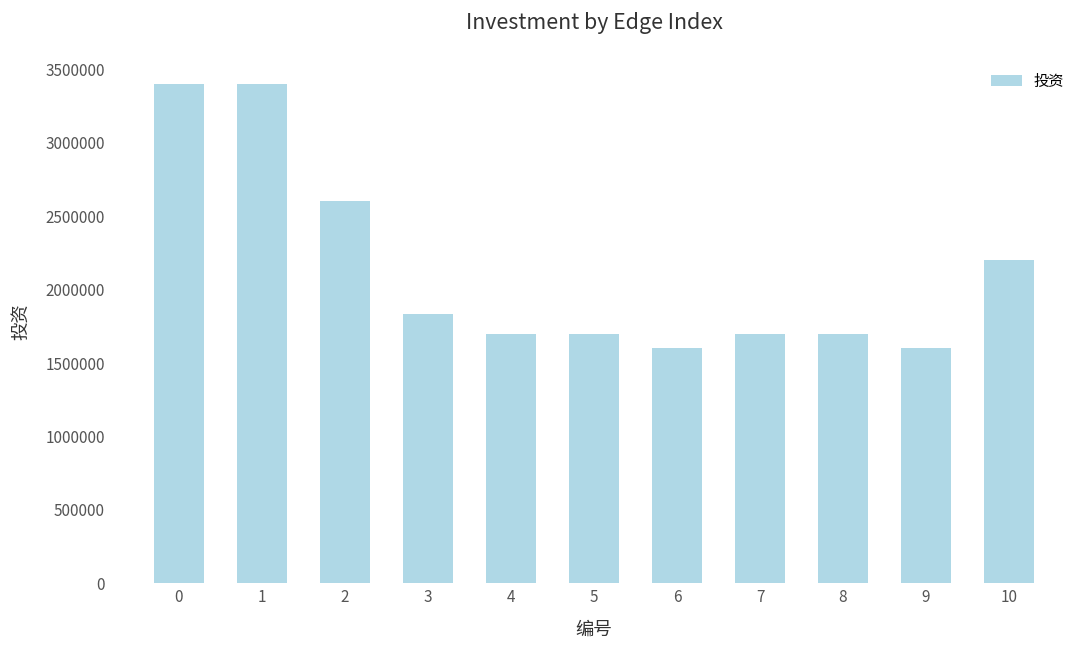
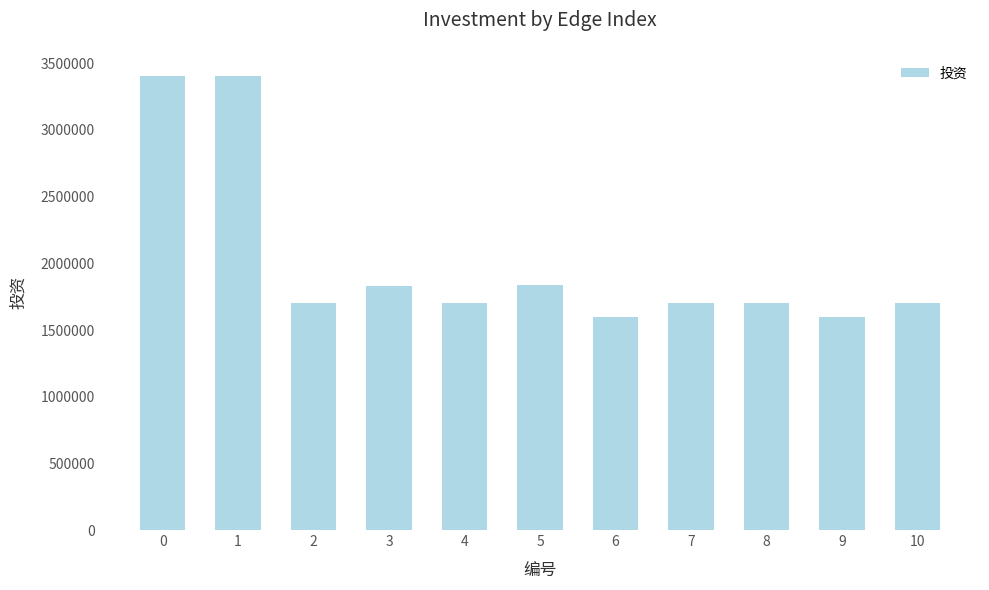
2: 2600000 -> 1700000
5: 1700000 -> 1840000
10: 2200000 -> 1700000
